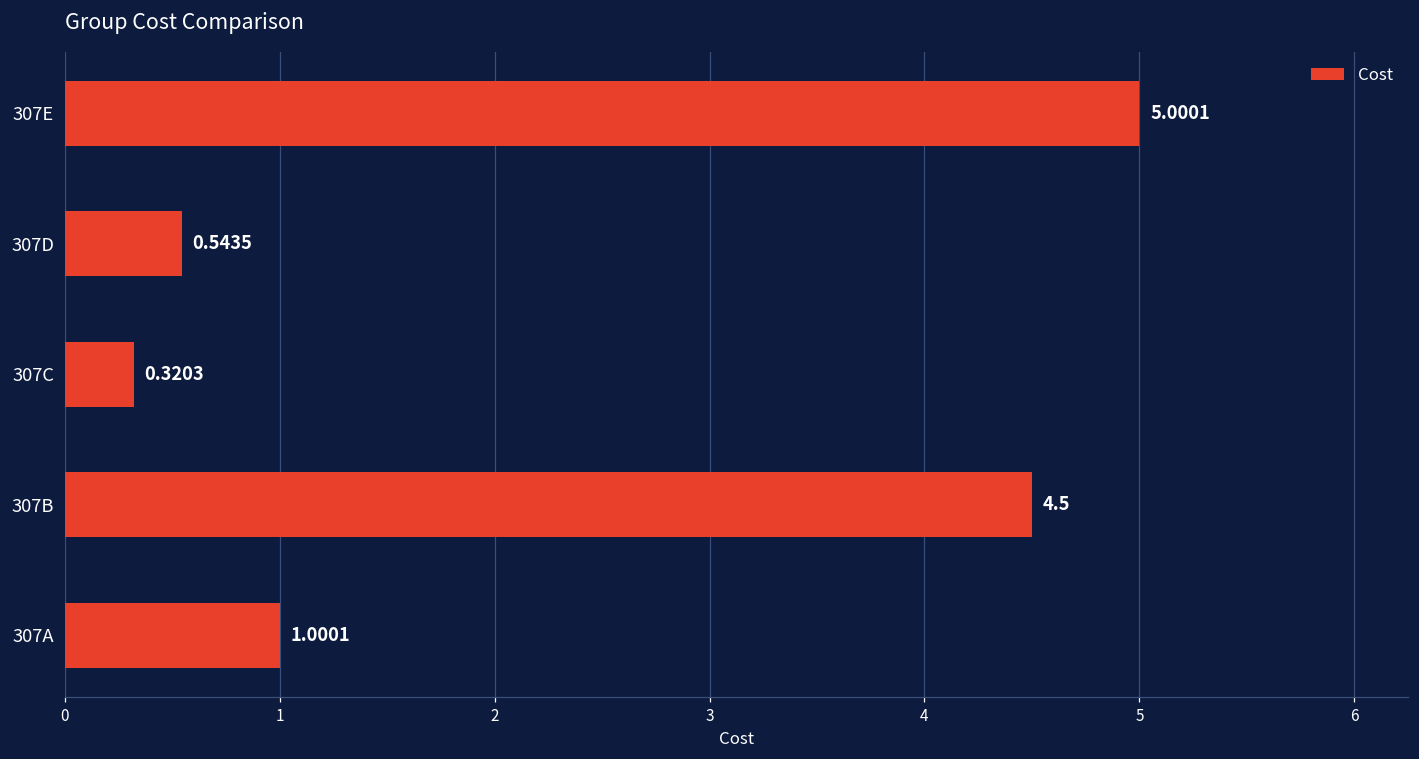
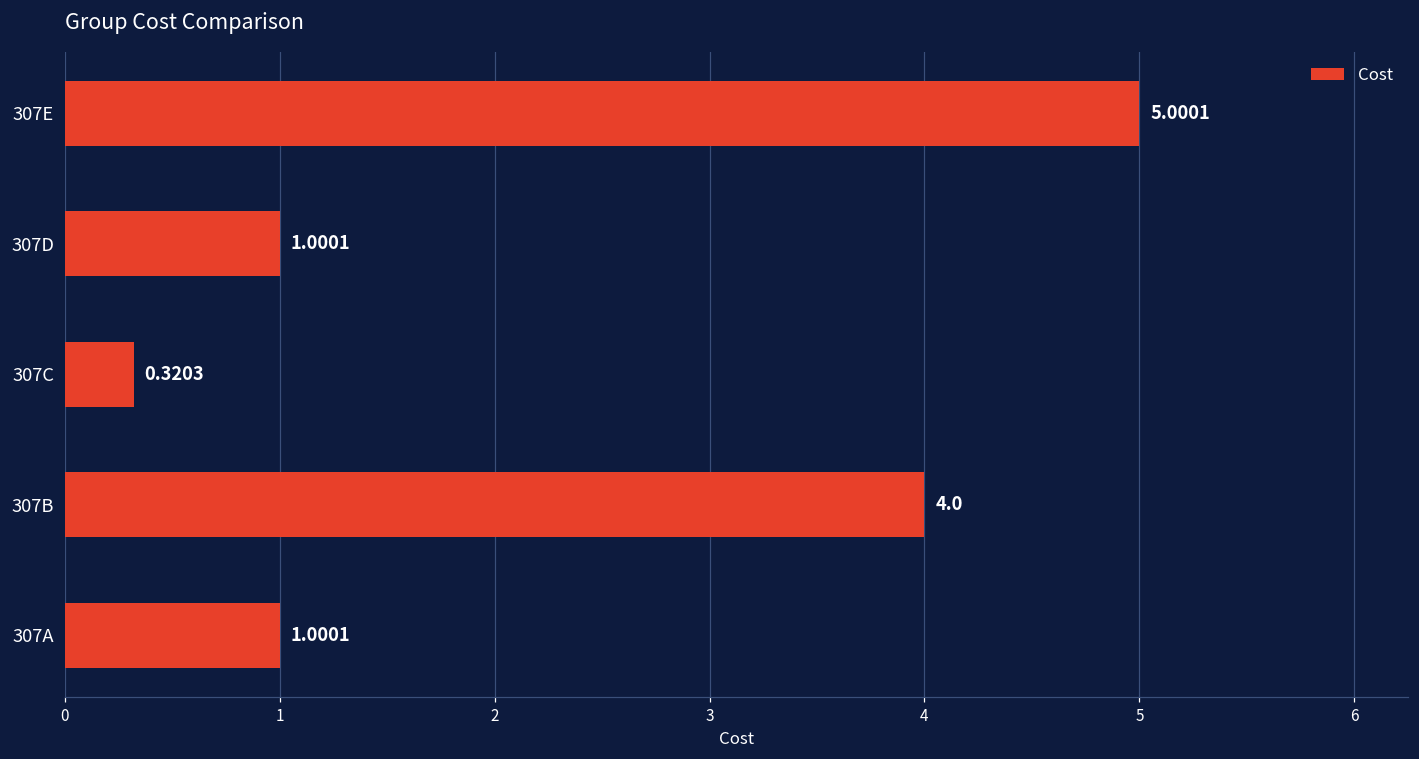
307D: 0.5435 -> 1.0001
307B: 4.5 -> 4.0
